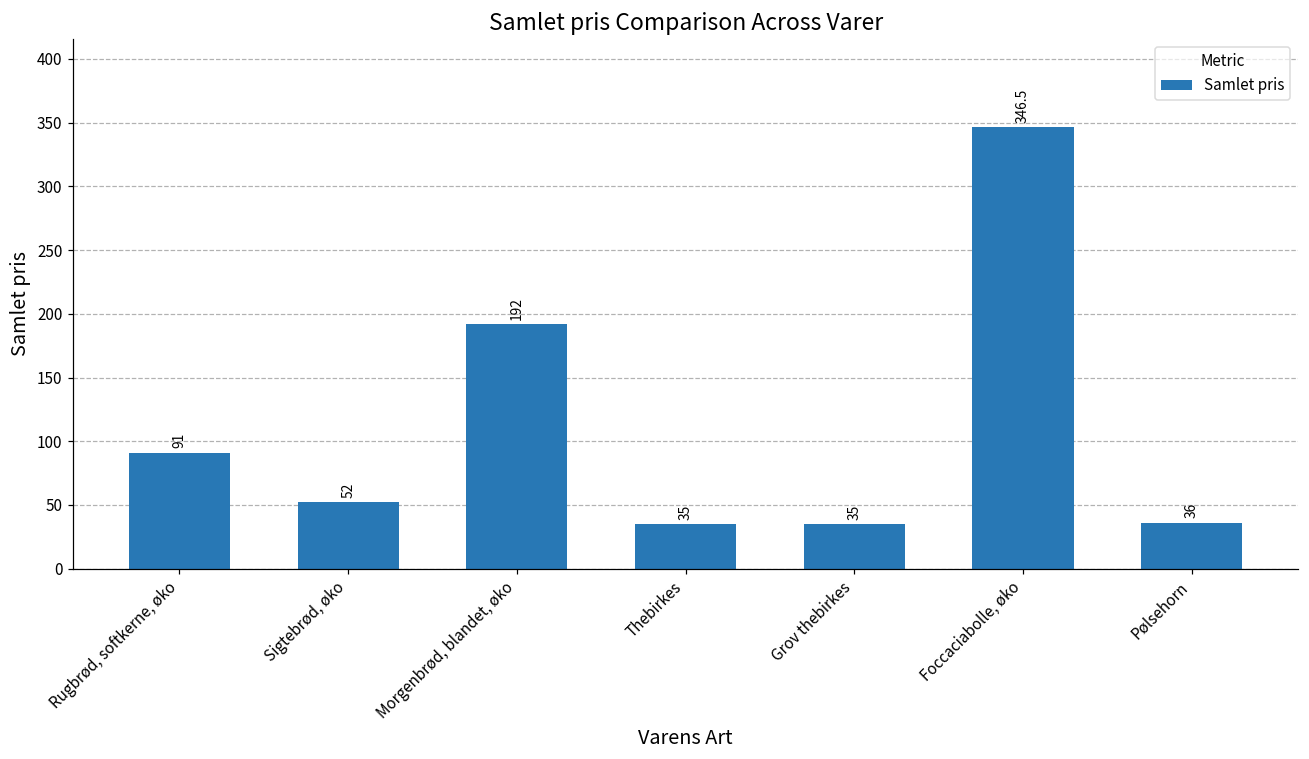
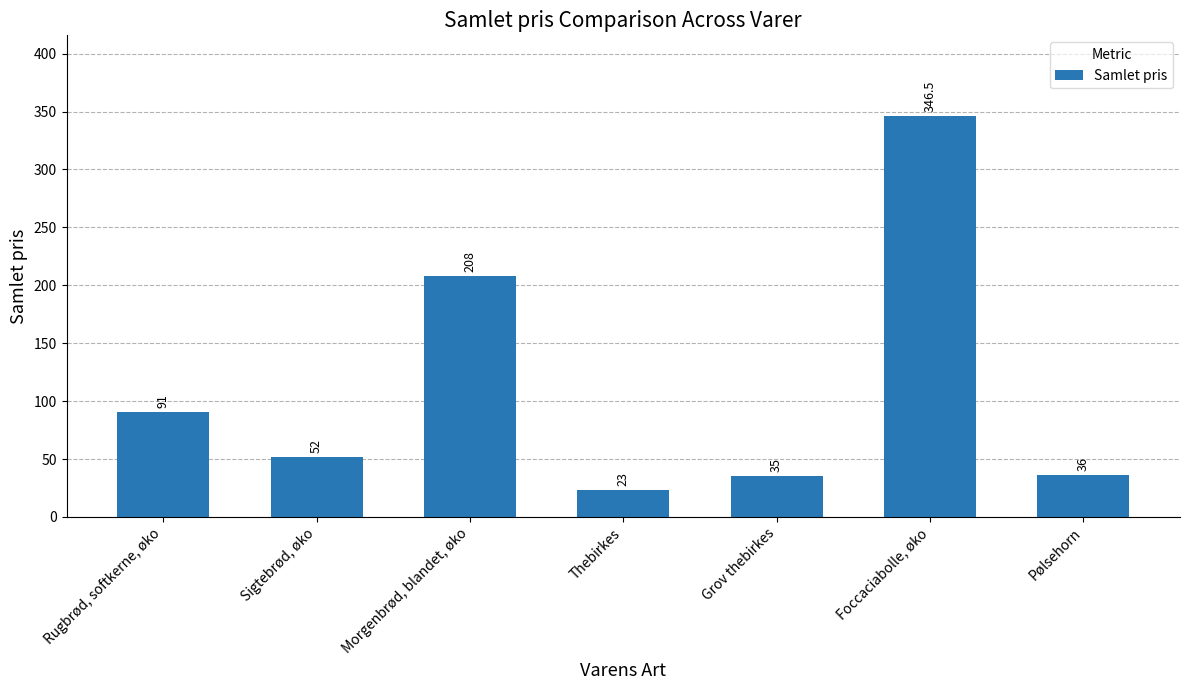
Morgenbrød, blandet, øko: 192 -> 208
Thebirkes: 35 -> 23
